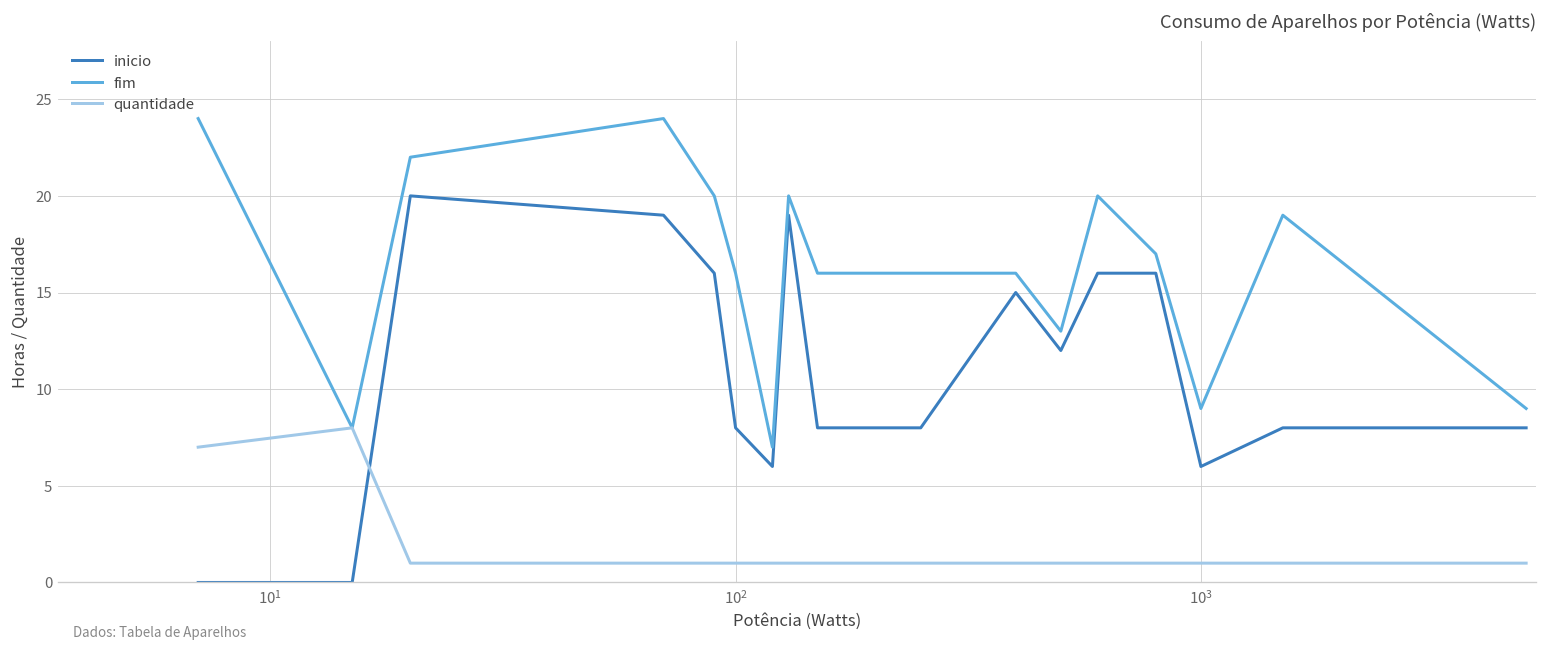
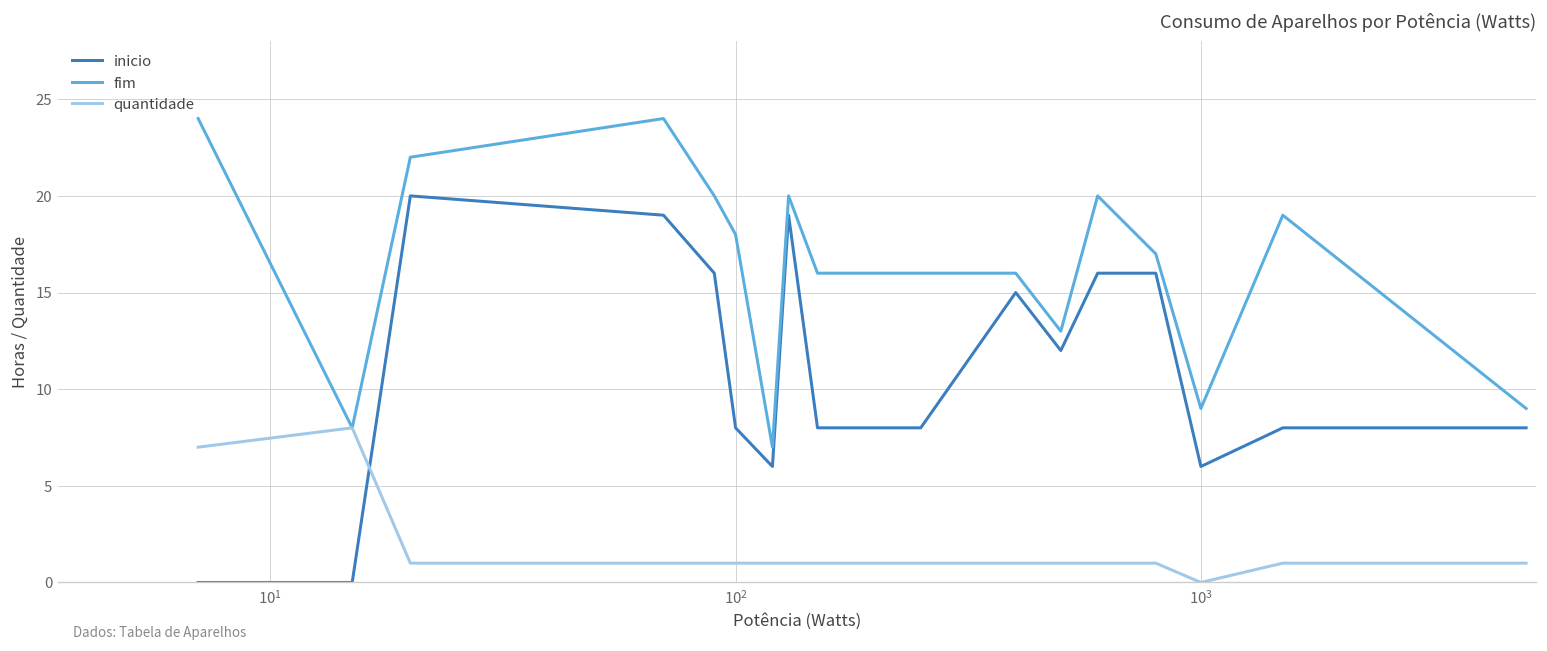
fim, 10^2: 16 -> 18
quantidade, 10^3: 1 -> 0
